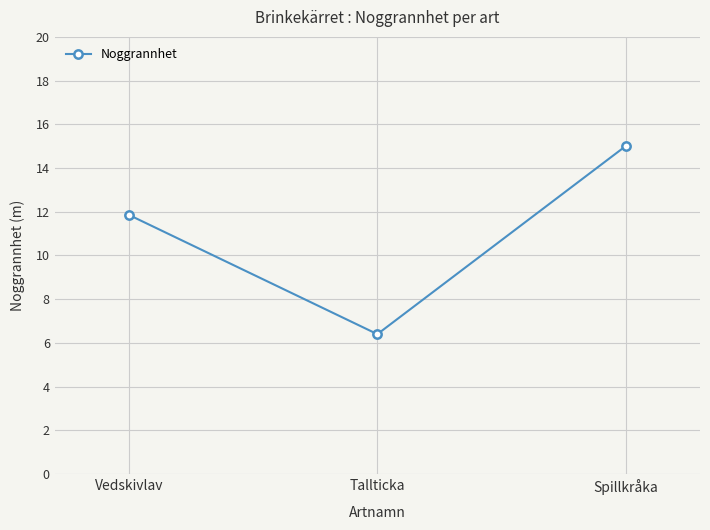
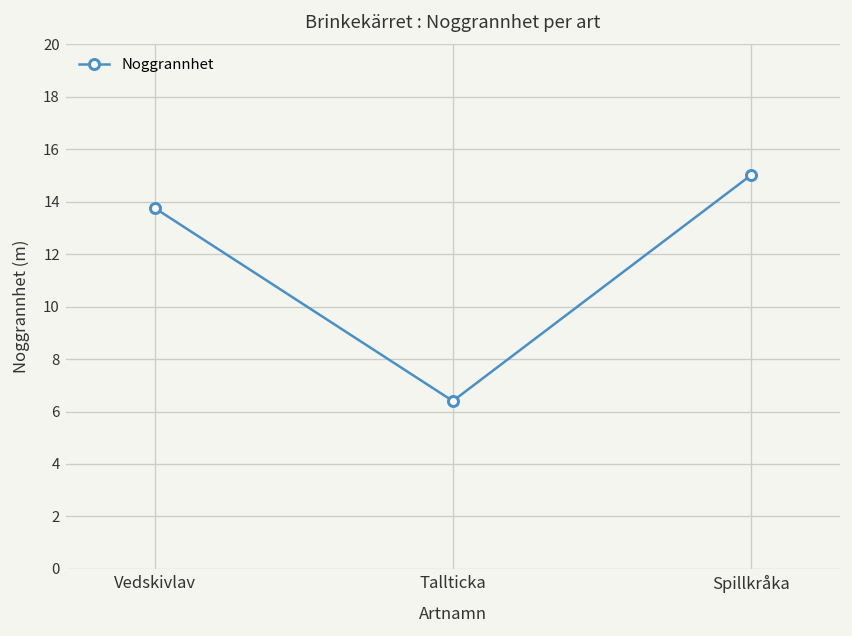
Vedskivlav: 11.9 -> 13.8
